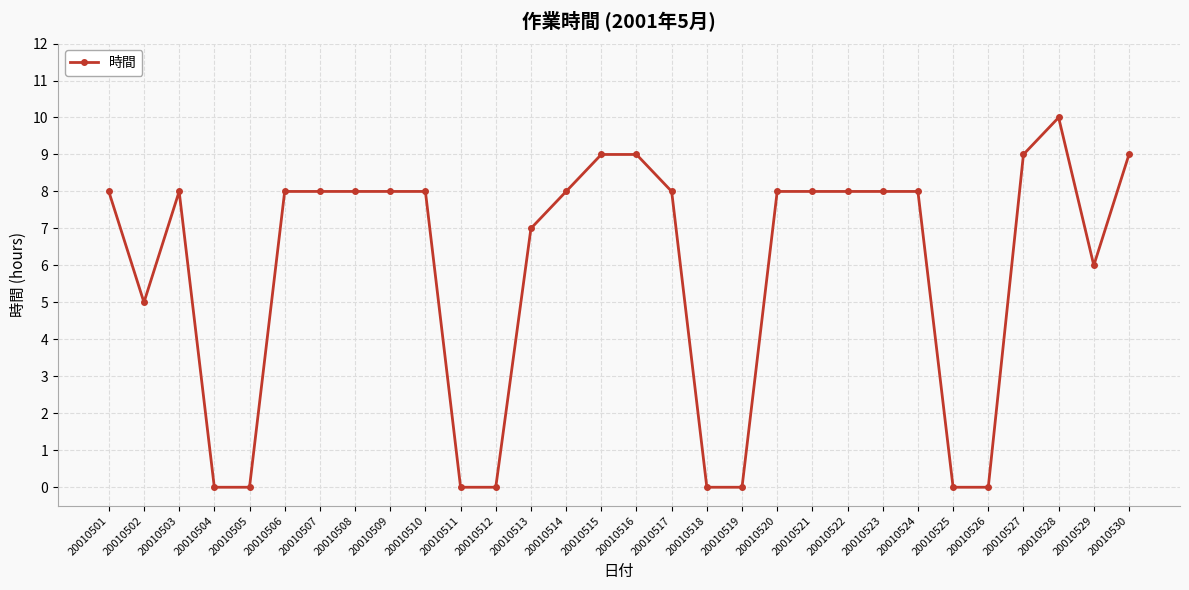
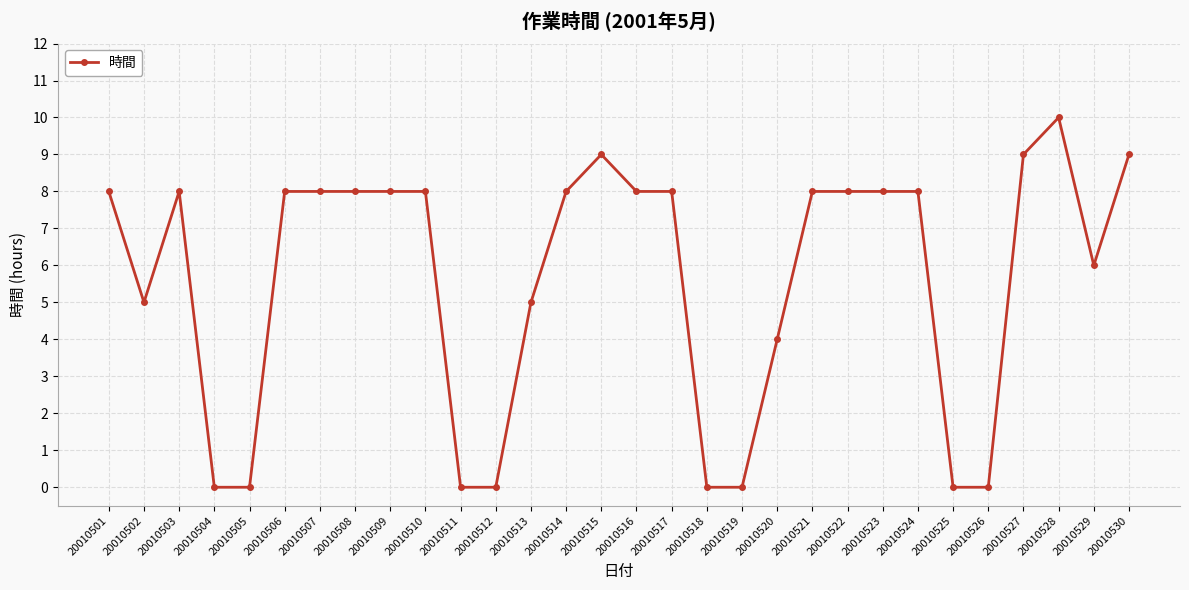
20010513: 7 -> 5
20010516: 9 -> 8
20010520: 8 -> 4
